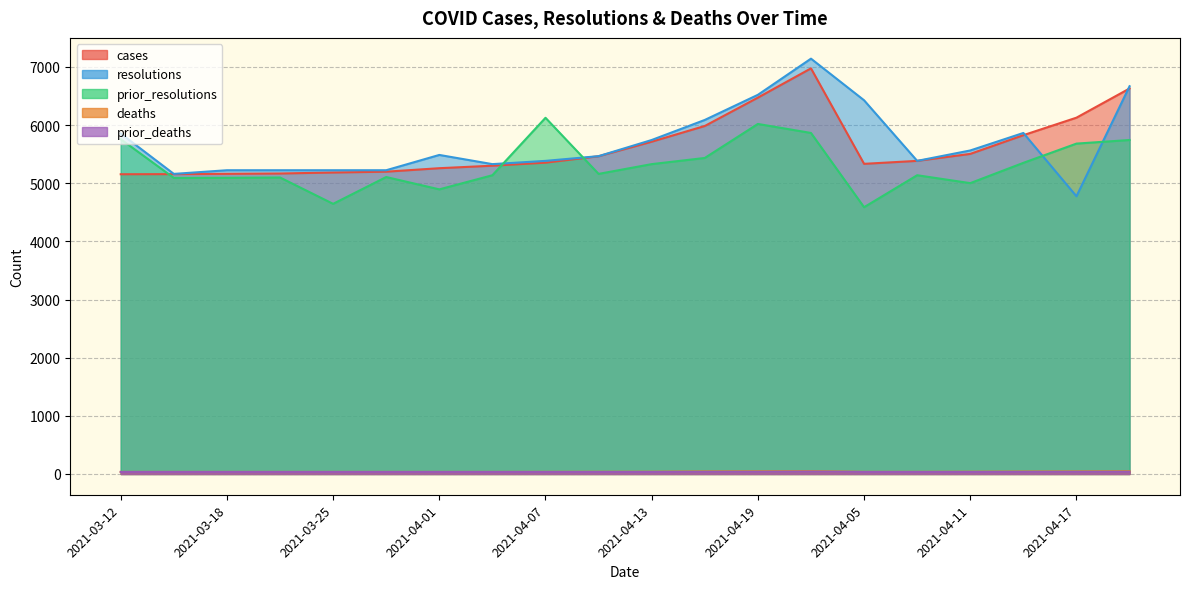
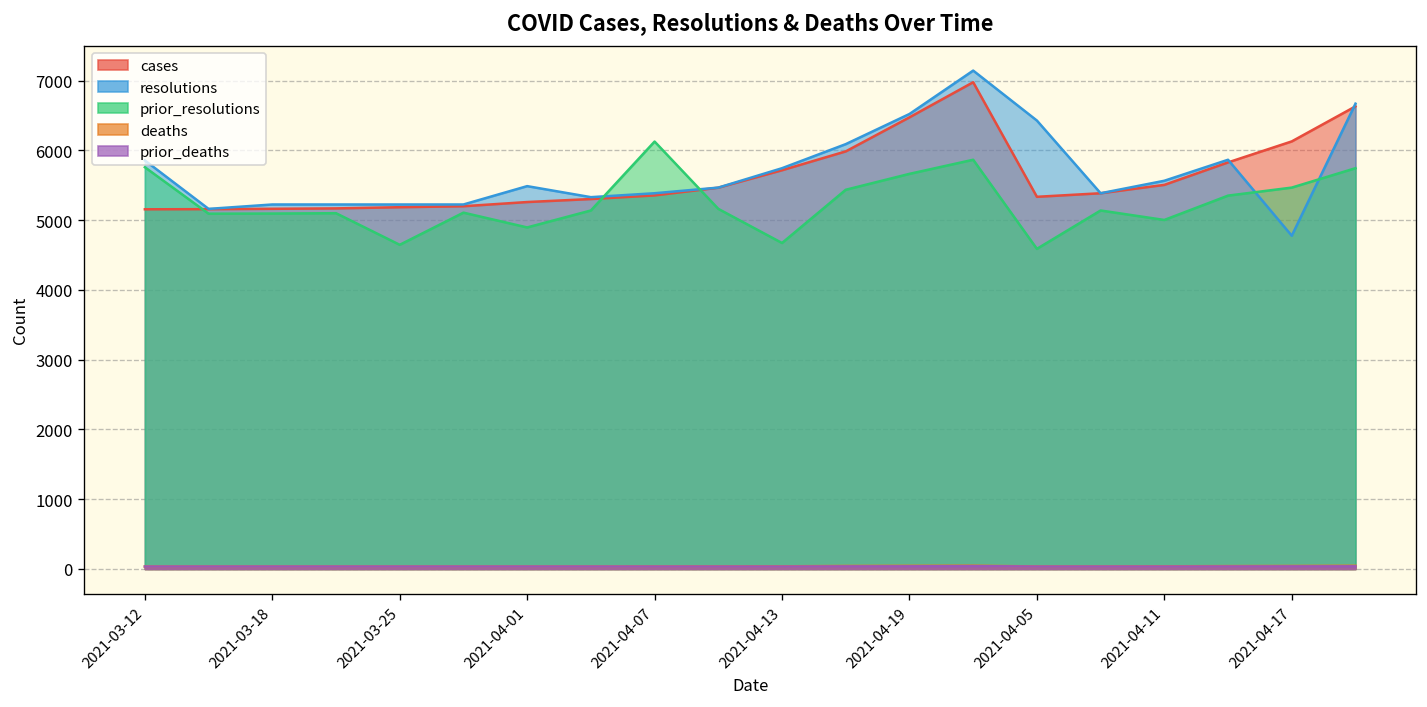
prior_resolutions, 2021-04-13: 5300 -> 4700
prior_resolutions, 2021-04-19: 6000 -> 5700
prior_resolutions, 2021-04-17: 5700 -> 5500
